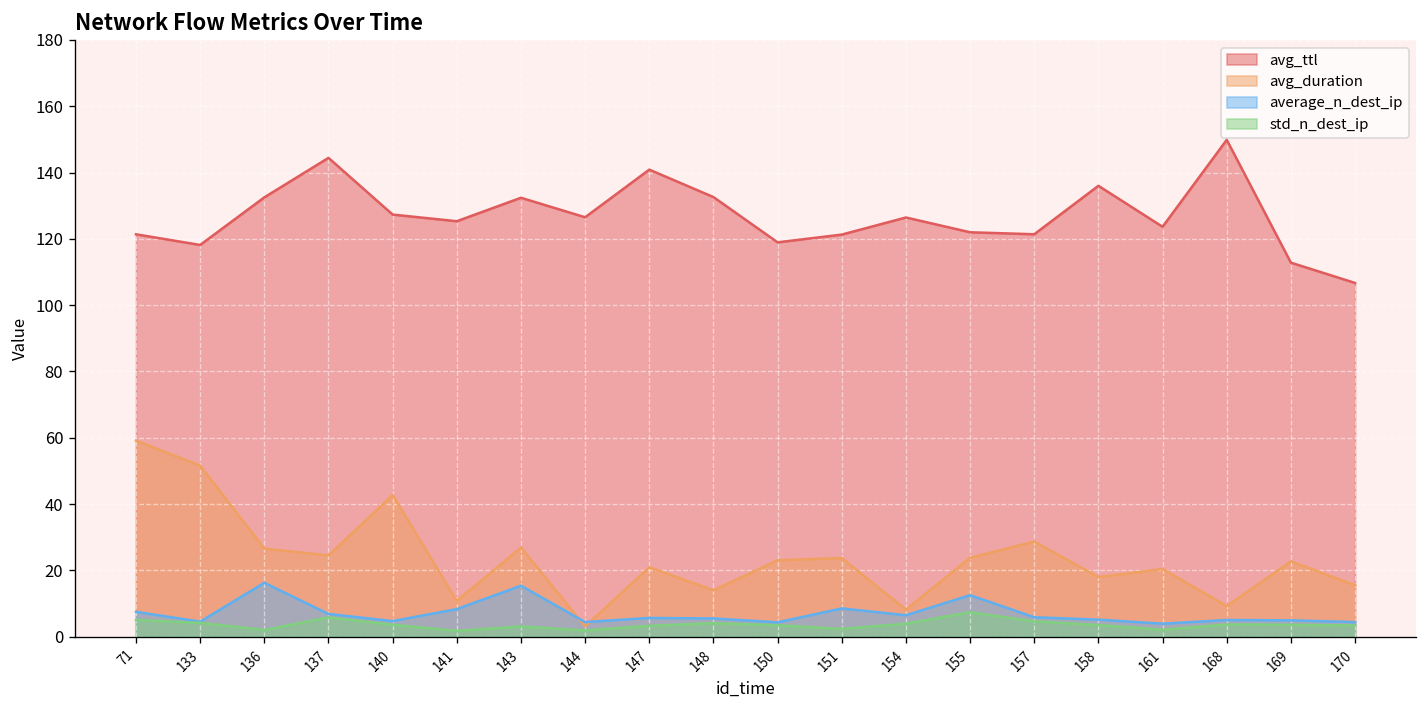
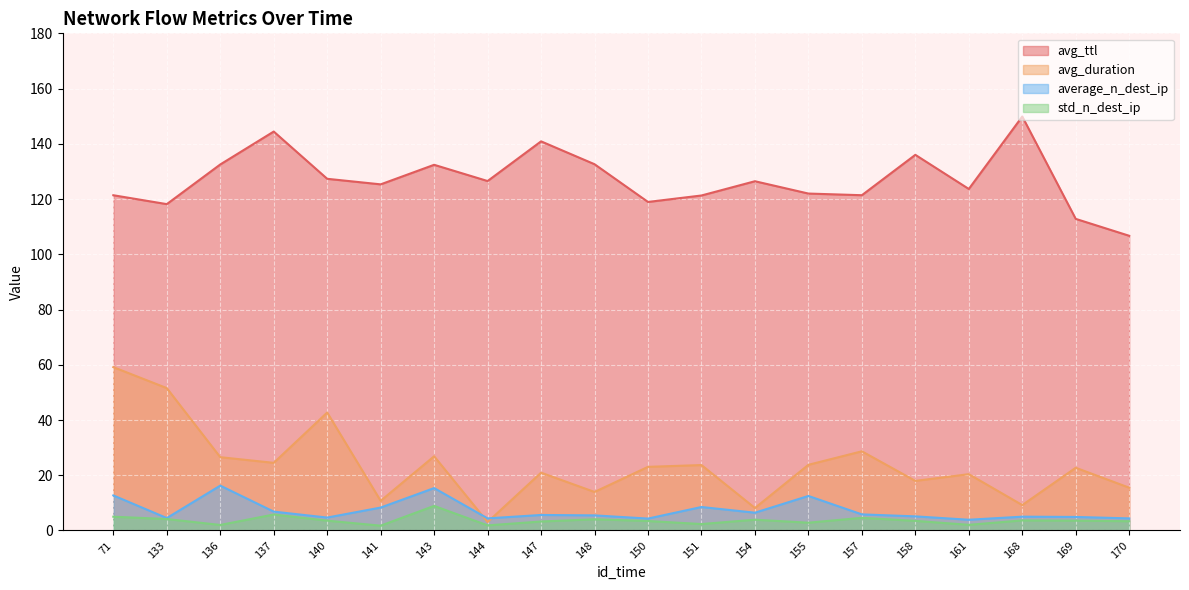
average_n_dest_ip, 71: 7 -> 13
std_n_dest_ip, 143: 3 -> 9
std_n_dest_ip, 155: 7 -> 3
